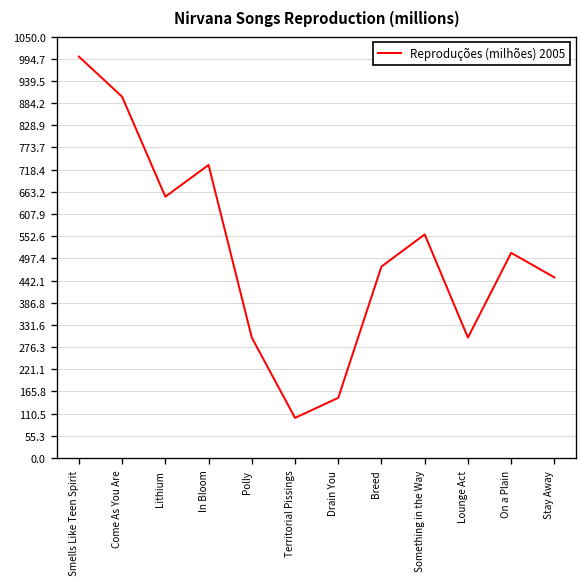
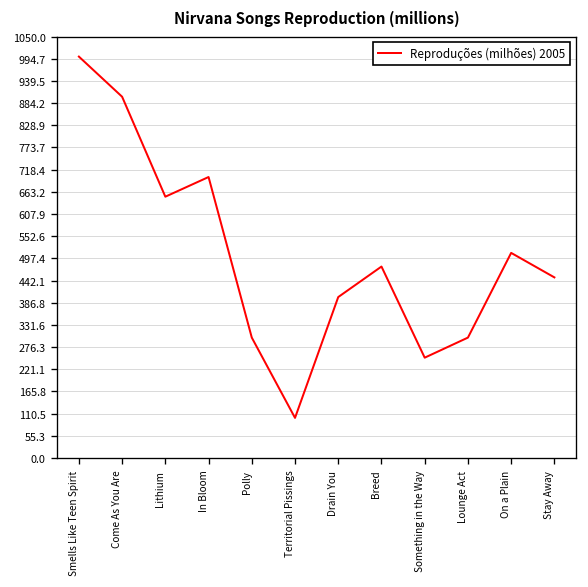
In Bloom: 730 -> 700
Drain You: 150 -> 400
Something in the Way: 560 -> 250
